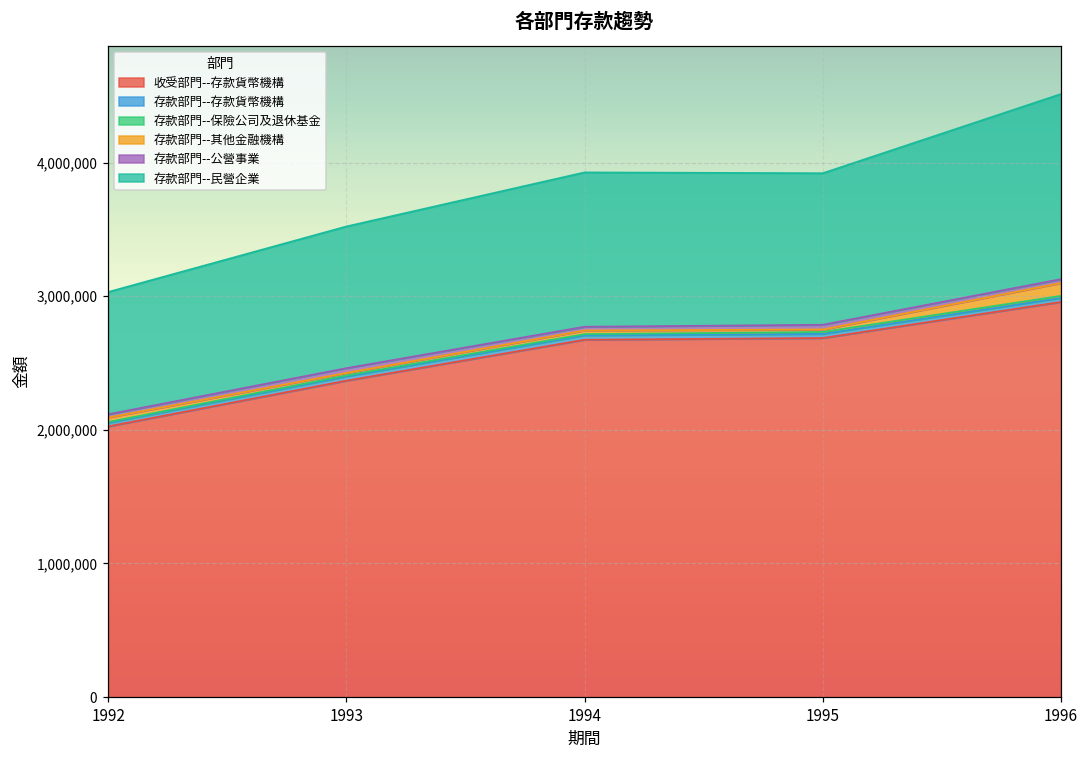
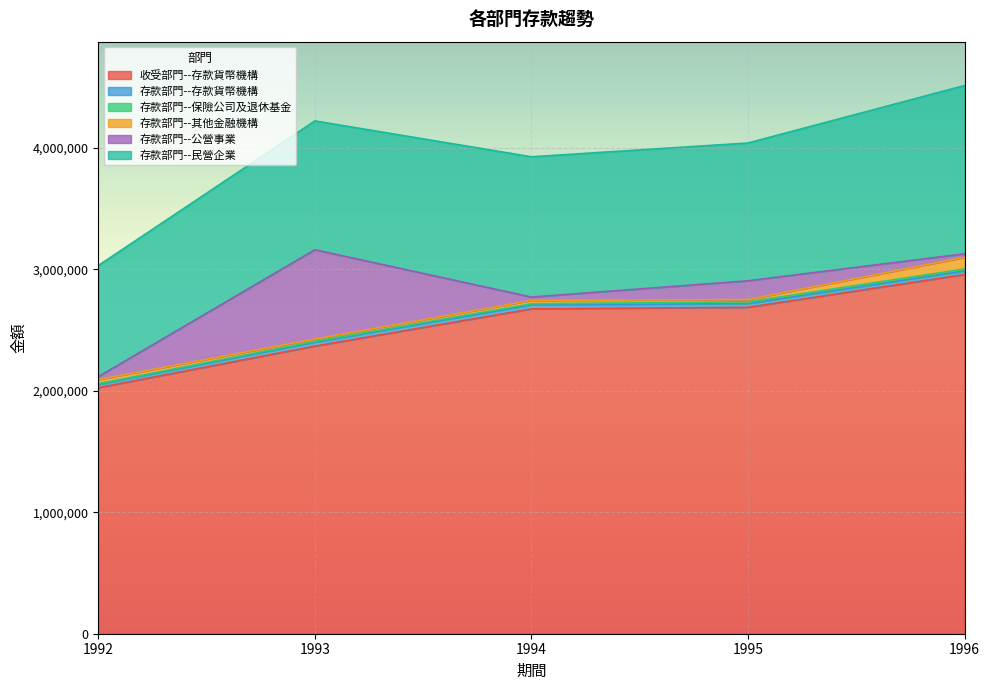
存款部門--公營事業, 1993: 40,000 -> 740,000
存款部門--公營事業, 1995: 40,000 -> 150,000
